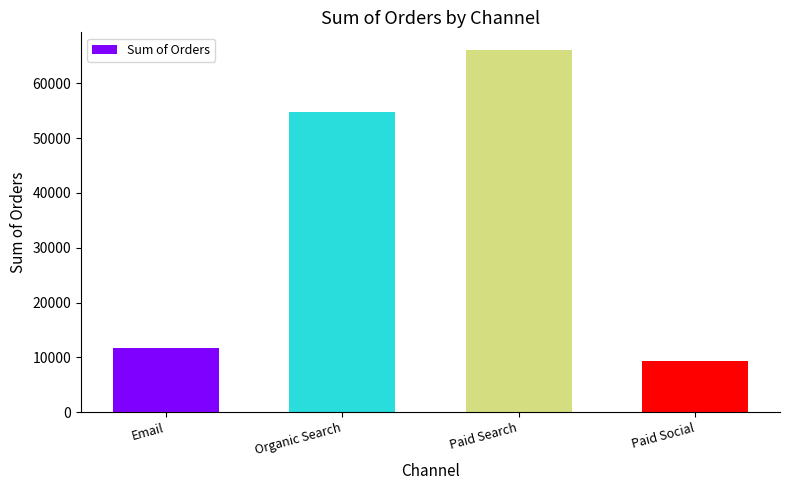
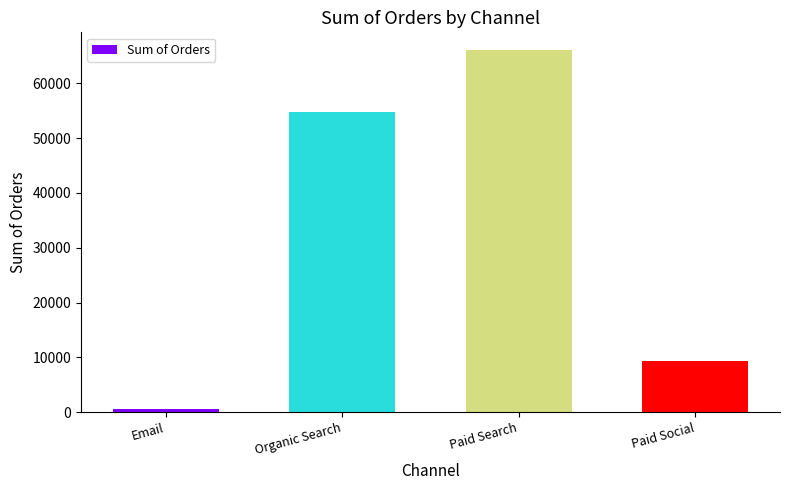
Email: 12000 -> 1000
